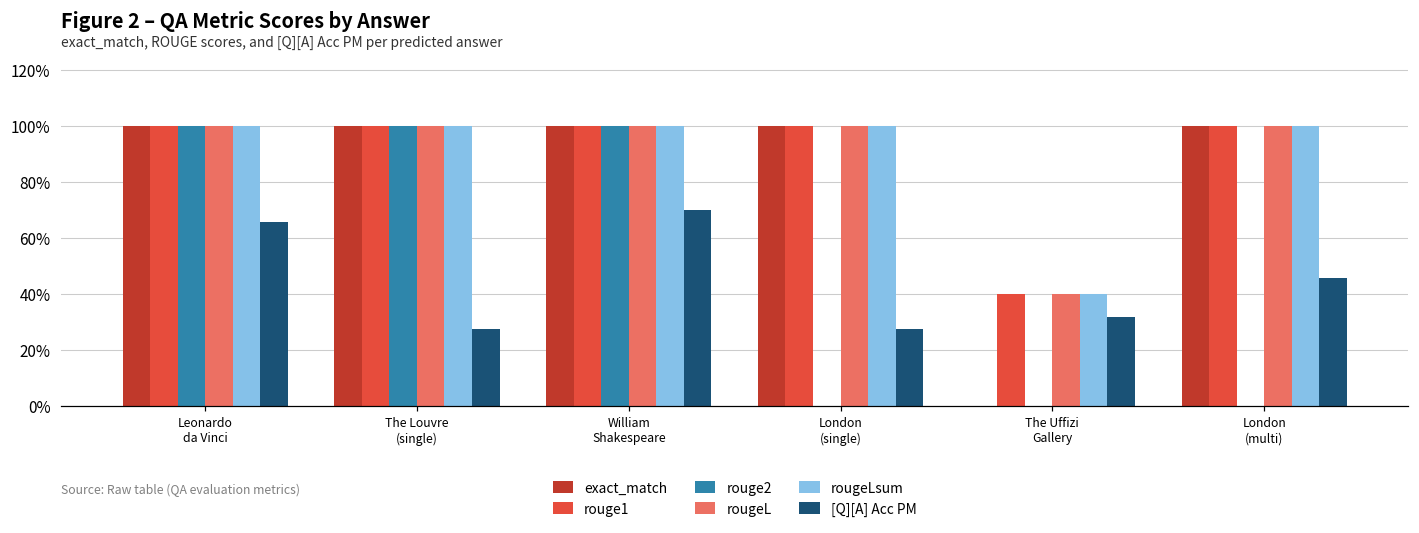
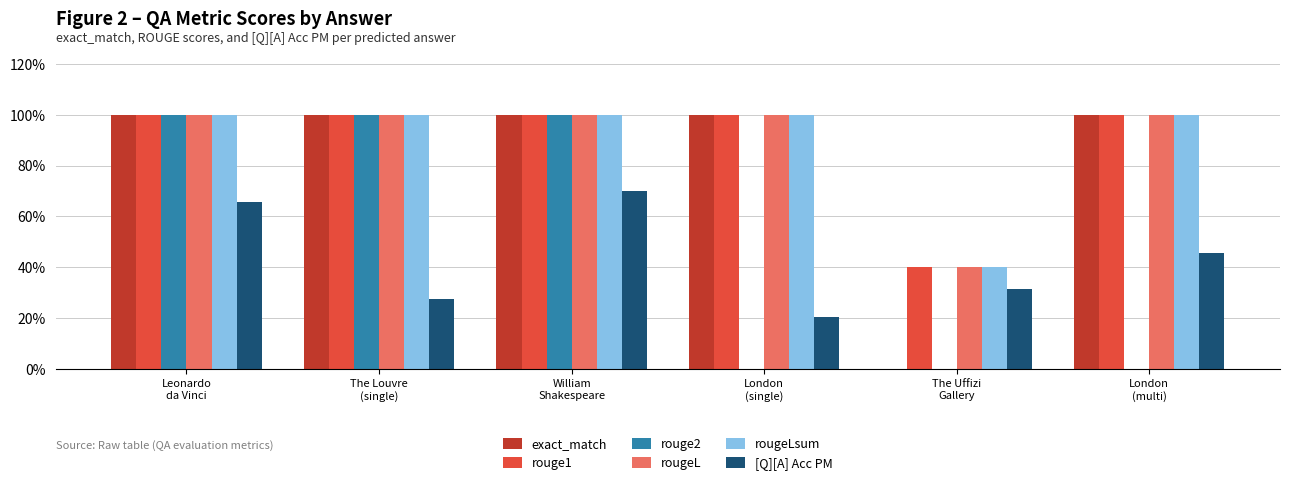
[Q][A] Acc PM, London (single): 27% -> 20%
